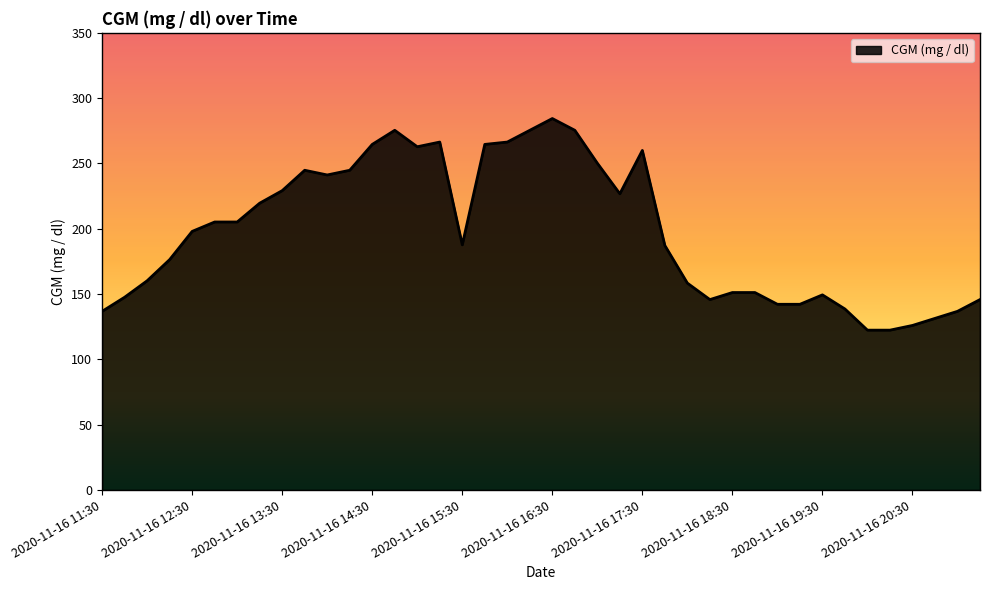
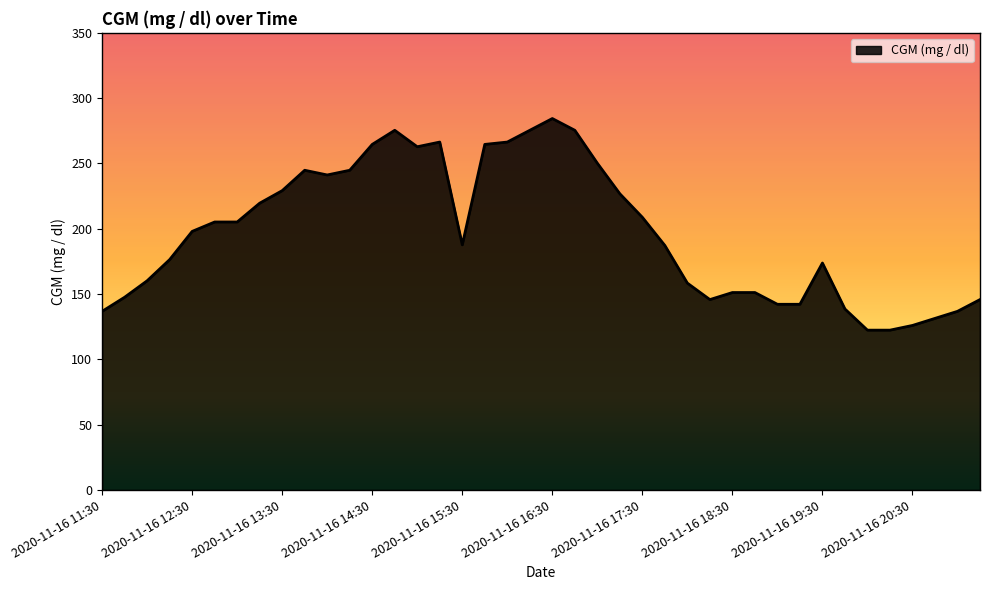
2020-11-16 17:30: 260 -> 209
2020-11-16 19:30: 149 -> 174
